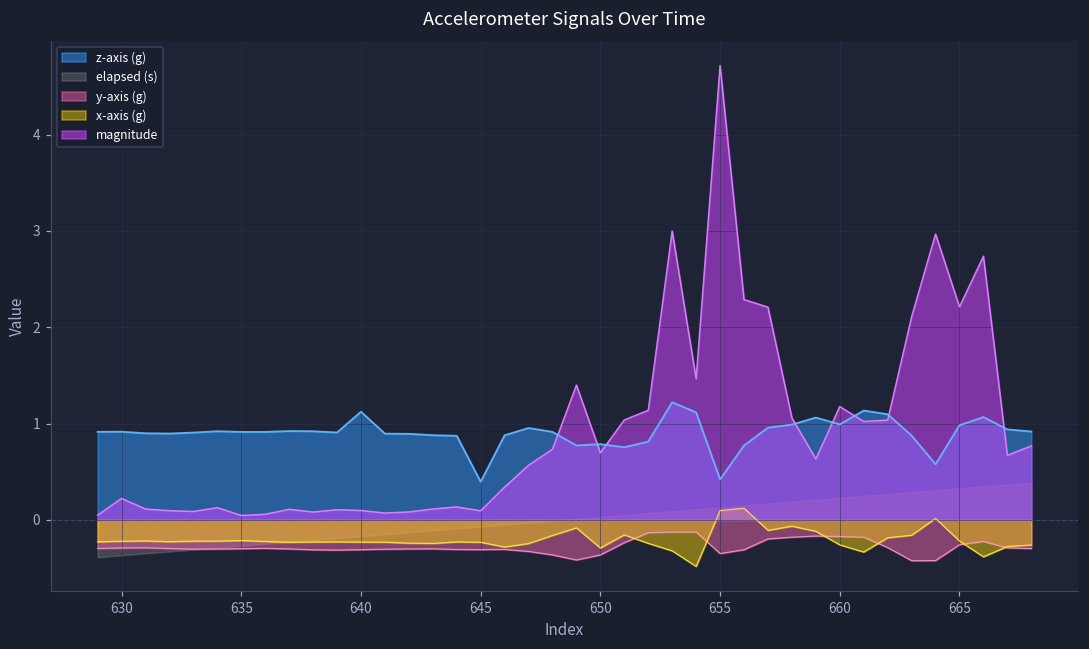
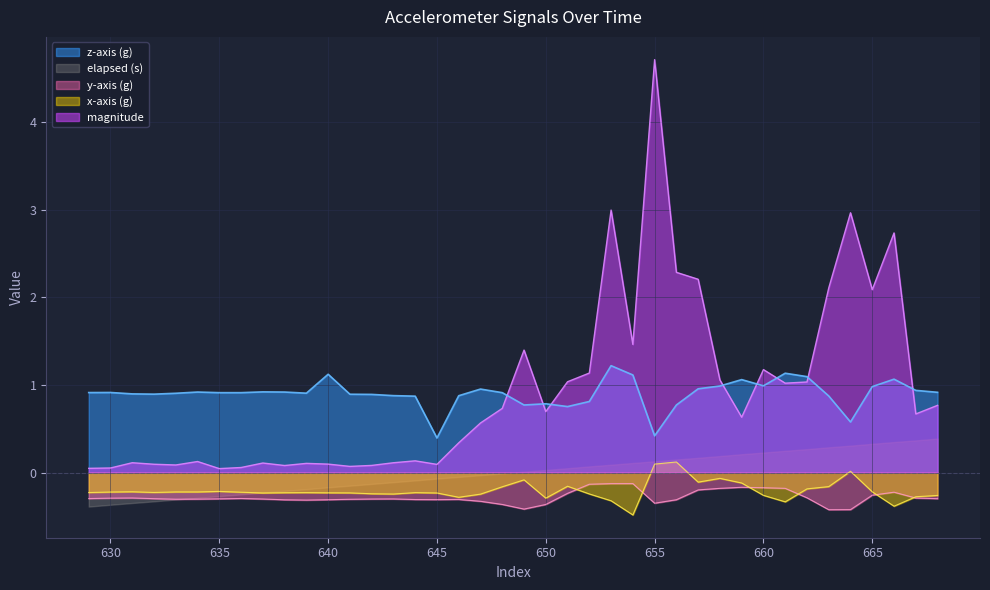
magnitude, 630: 0.2 -> 0.1
magnitude, 665: 2.2 -> 2.1
